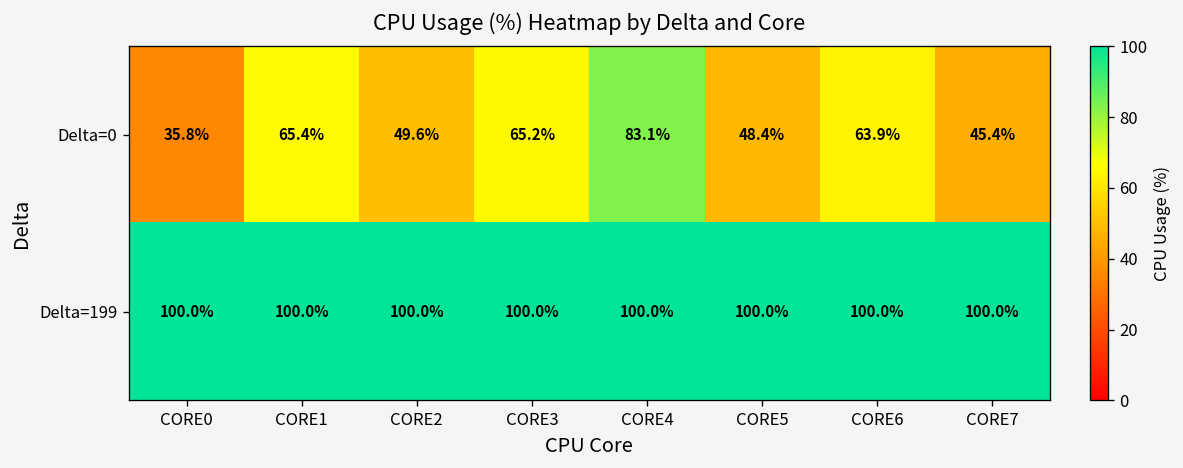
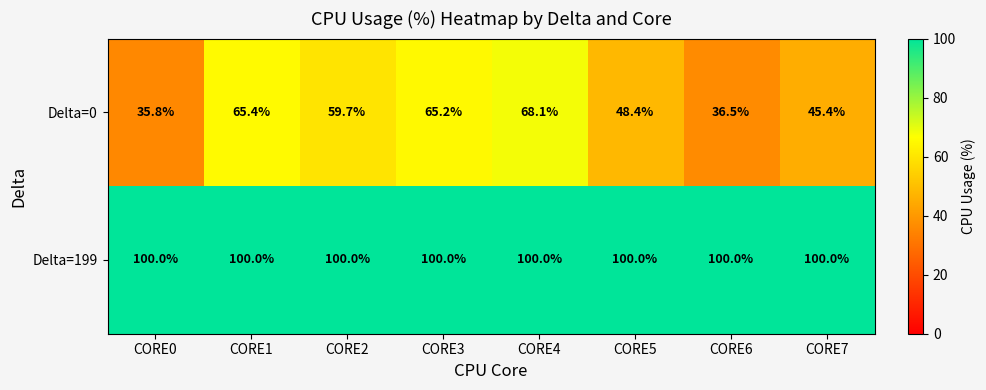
Delta=0, CORE2: 49.6% -> 59.7%
Delta=0, CORE4: 83.1% -> 68.1%
Delta=0, CORE6: 63.9% -> 36.5%
